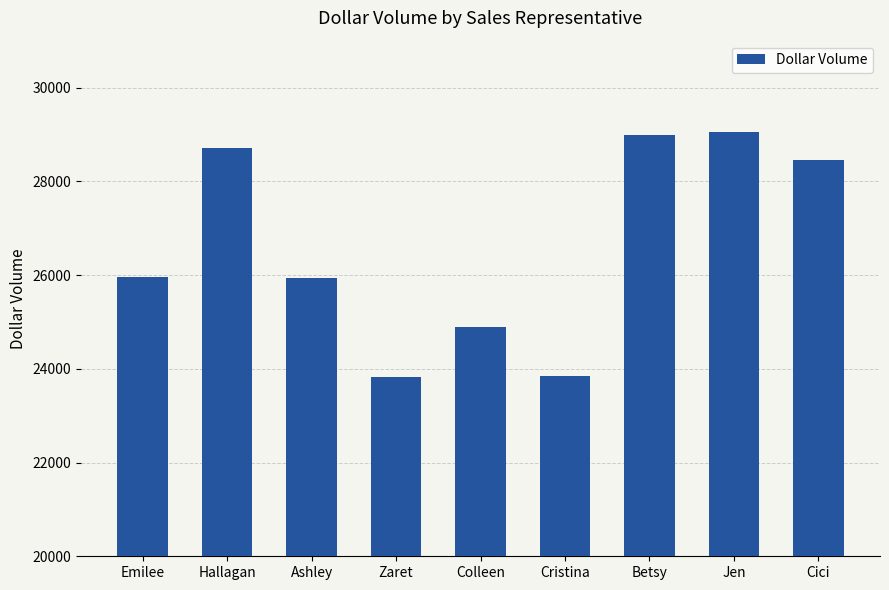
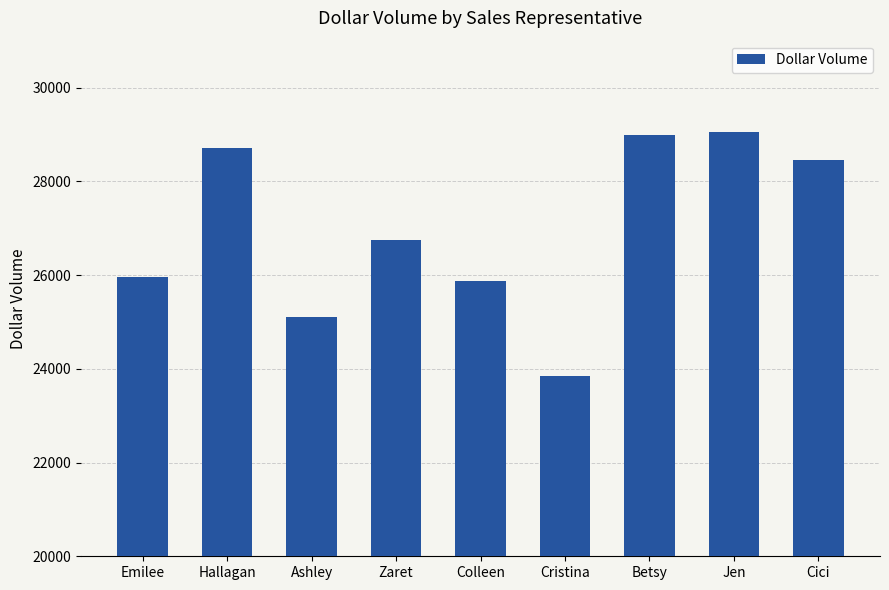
Ashley: 25900 -> 25100
Zaret: 23800 -> 26700
Colleen: 24900 -> 25900
